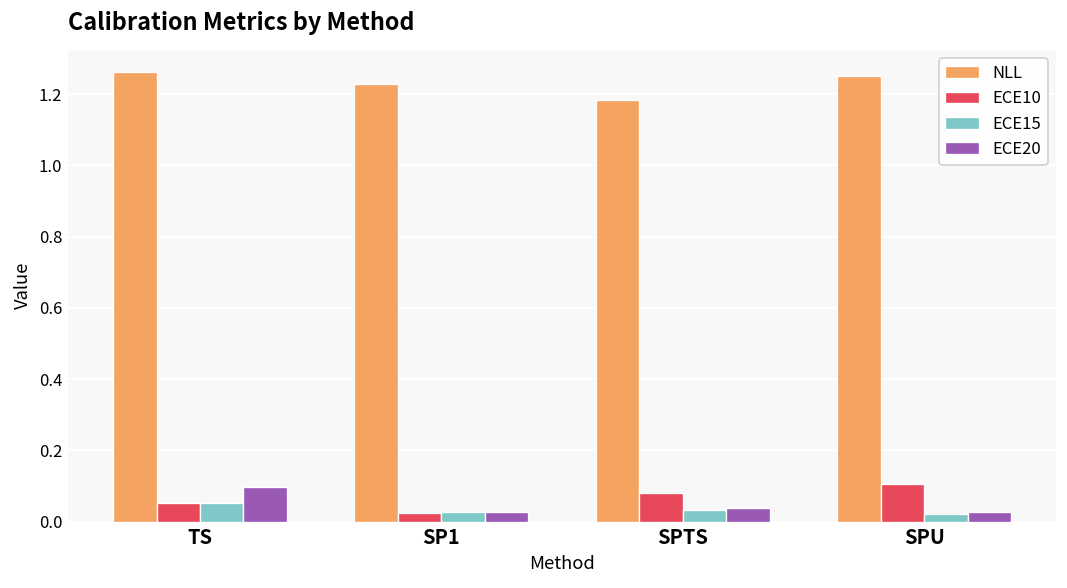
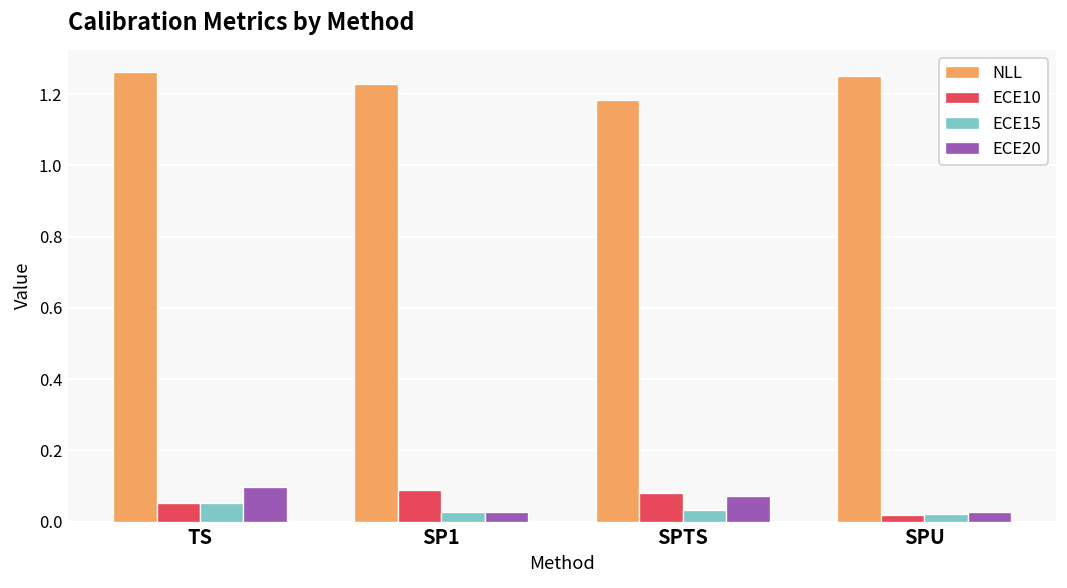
ECE10, SP1: 0.02 -> 0.09
ECE20, SPTS: 0.04 -> 0.07
ECE10, SPU: 0.11 -> 0.02
